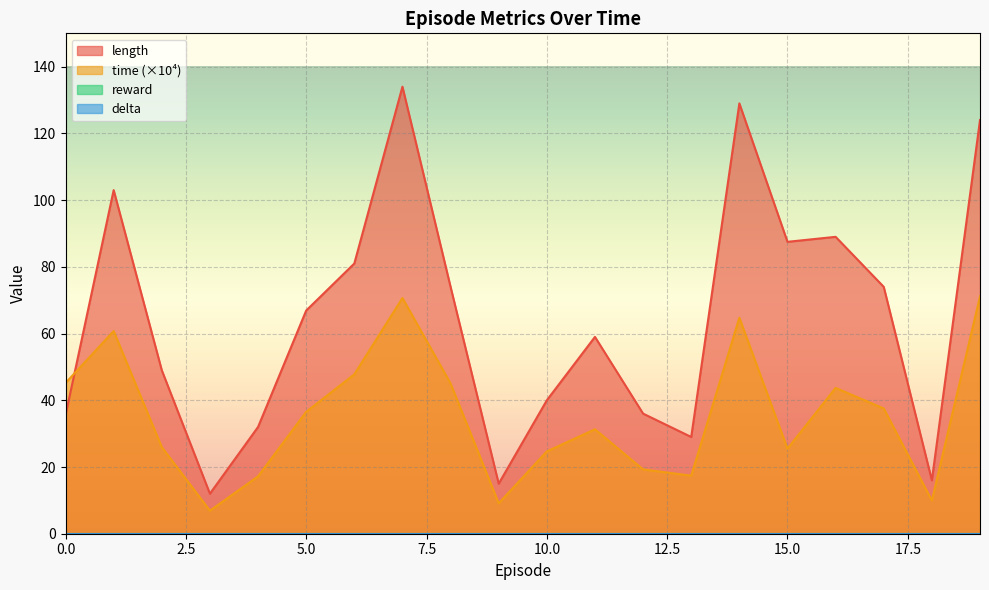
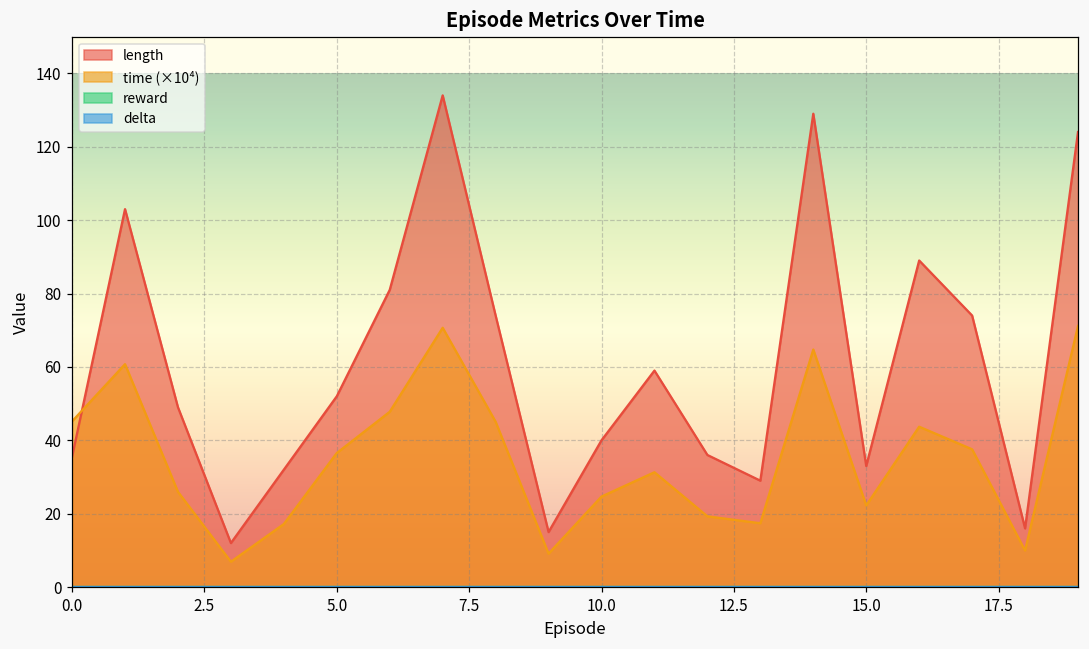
length, 5.0: 67 -> 52
length, 15.0: 88 -> 33
time (×10⁴), 15.0: 25 -> 22
